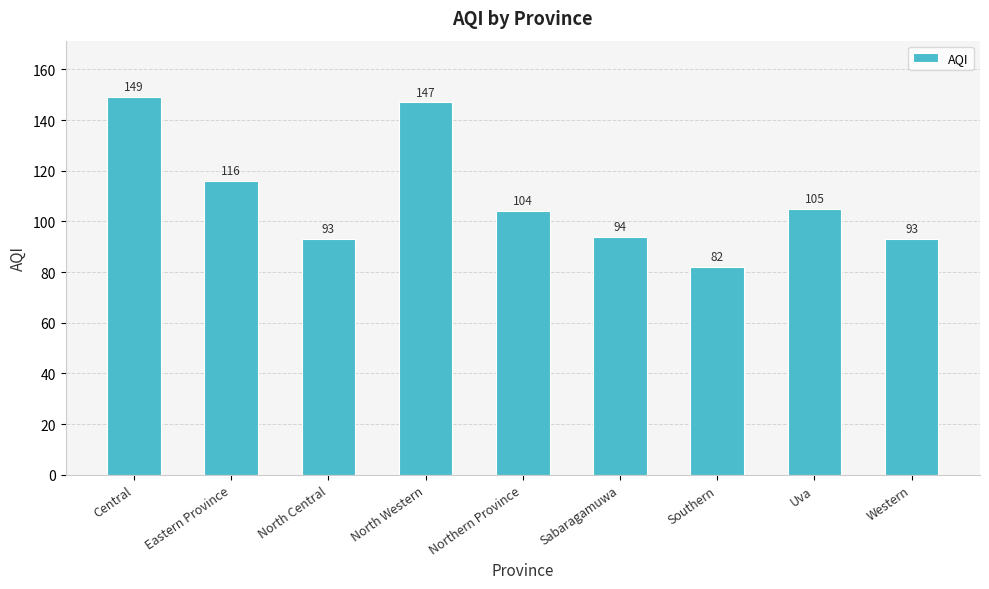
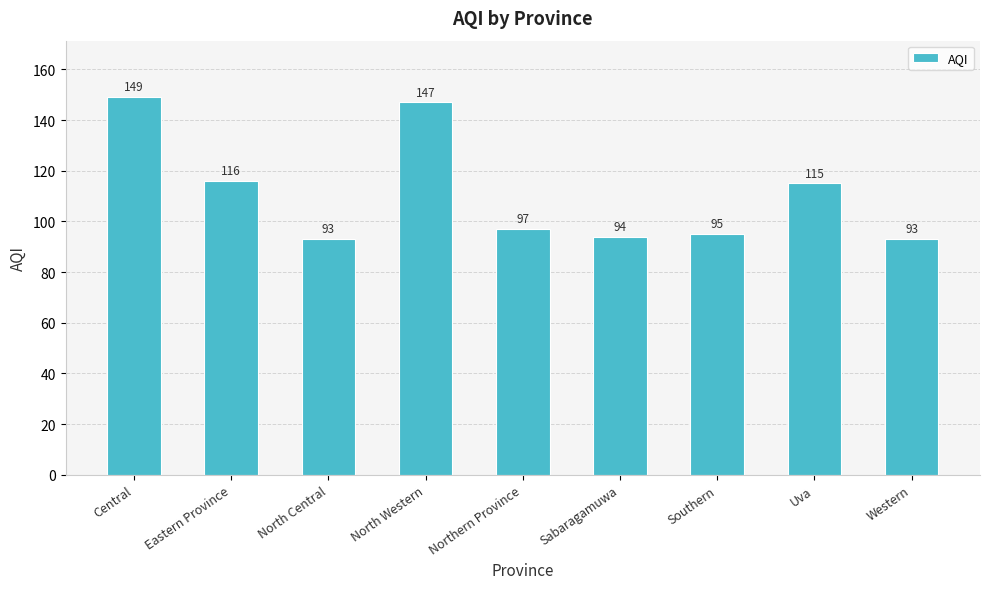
Northern Province: 104 -> 97
Southern: 82 -> 95
Uva: 105 -> 115
